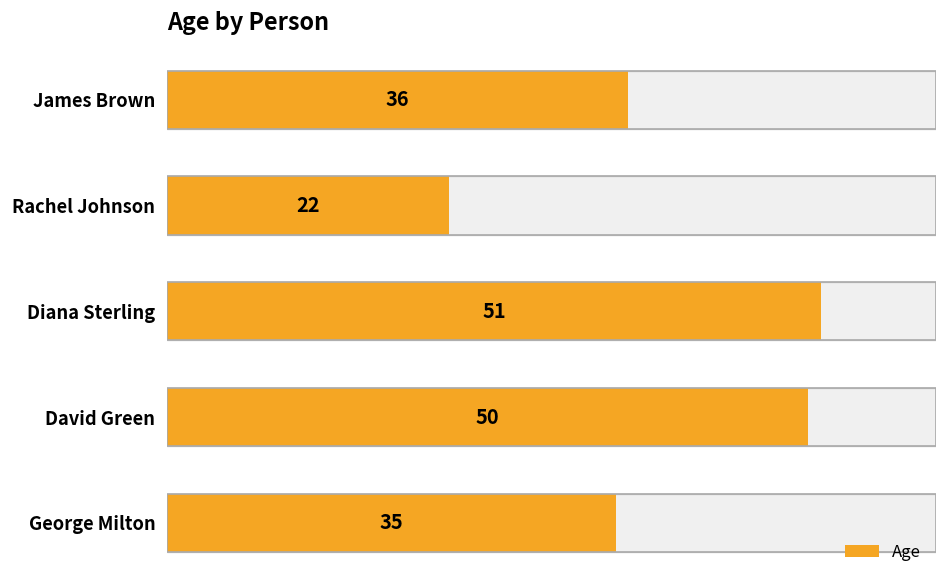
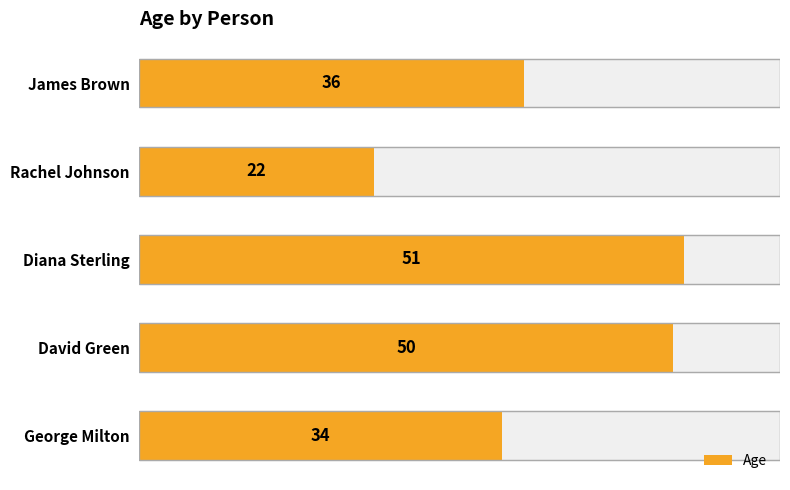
Age, George Milton: 35 -> 34
